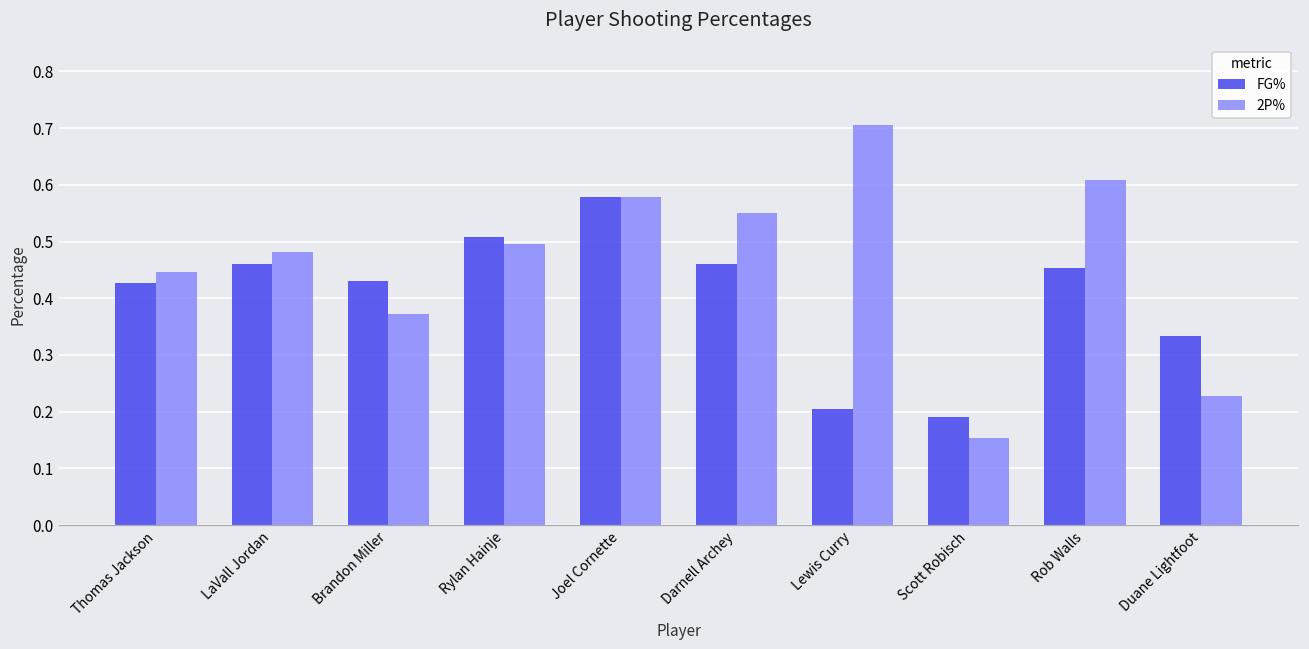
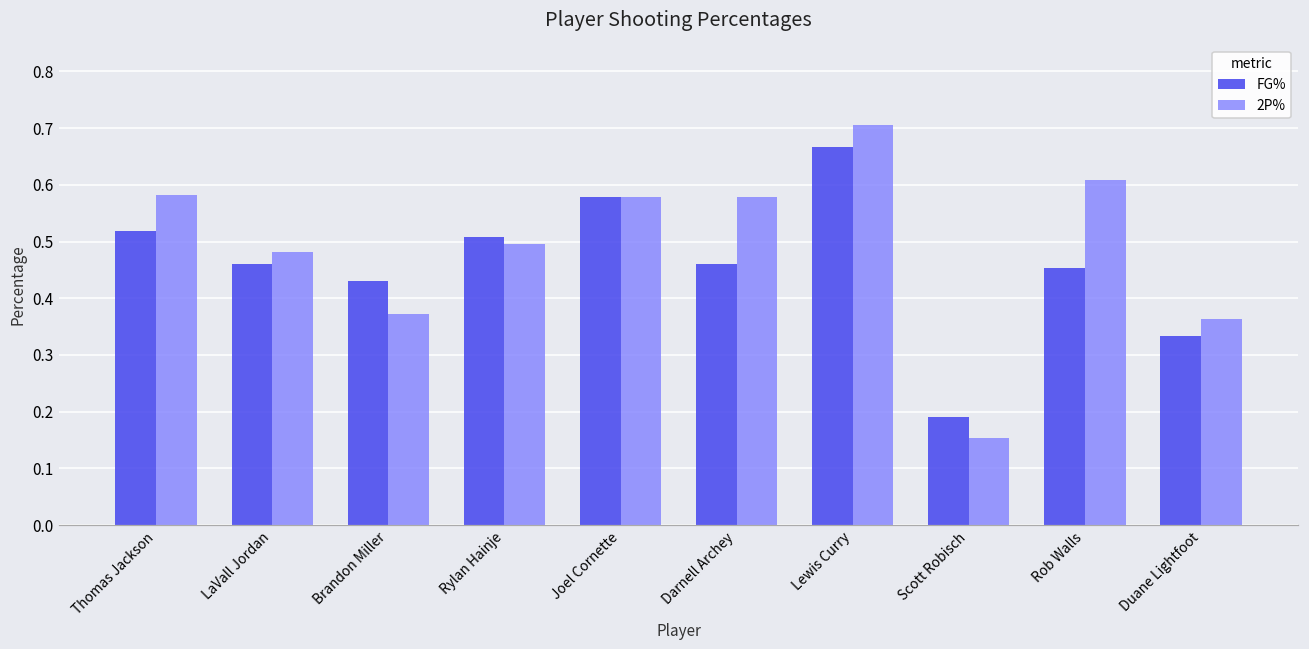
FG%, Thomas Jackson: 0.43 -> 0.52
2P%, Thomas Jackson: 0.45 -> 0.58
2P%, Darnell Archey: 0.55 -> 0.58
FG%, Lewis Curry: 0.20 -> 0.67
2P%, Duane Lightfoot: 0.23 -> 0.36
